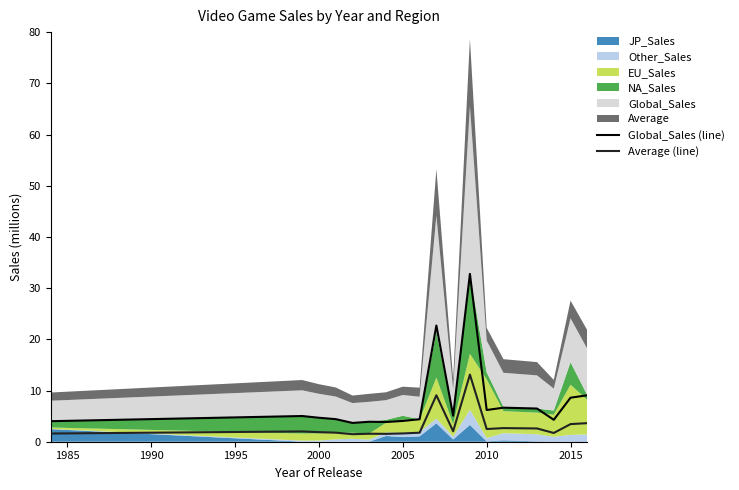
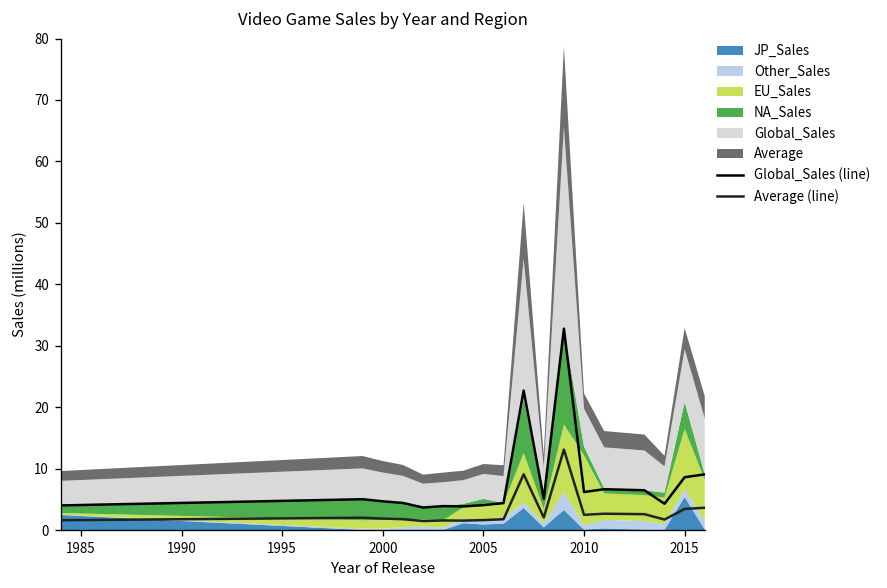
JP_Sales, 2015: 0 -> 5
